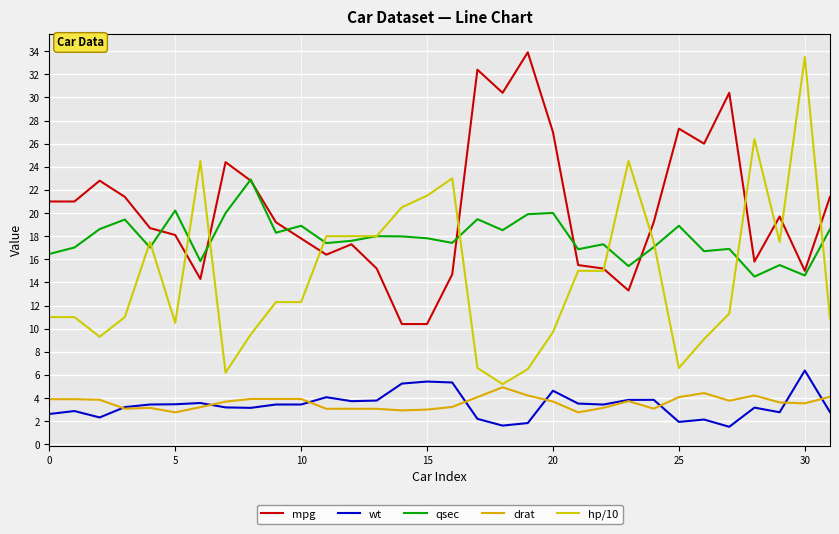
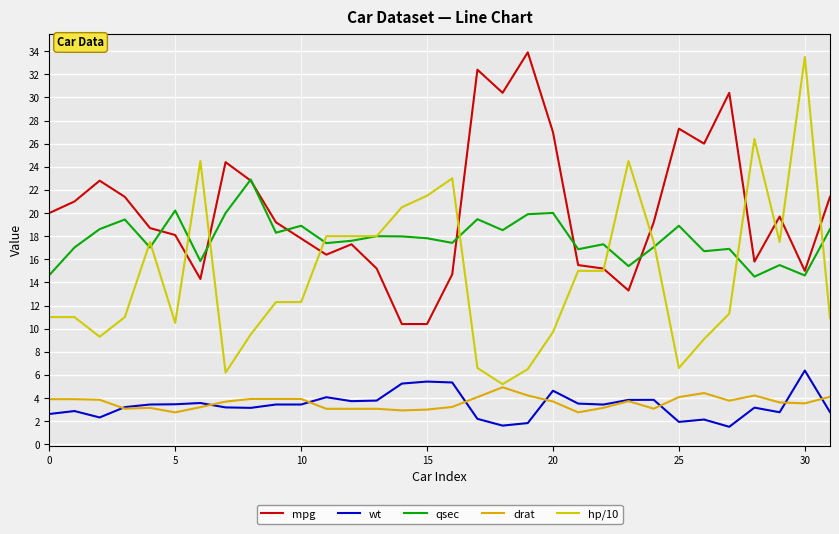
mpg, 0: 21 -> 20
qsec, 0: 16.5 -> 14.6
